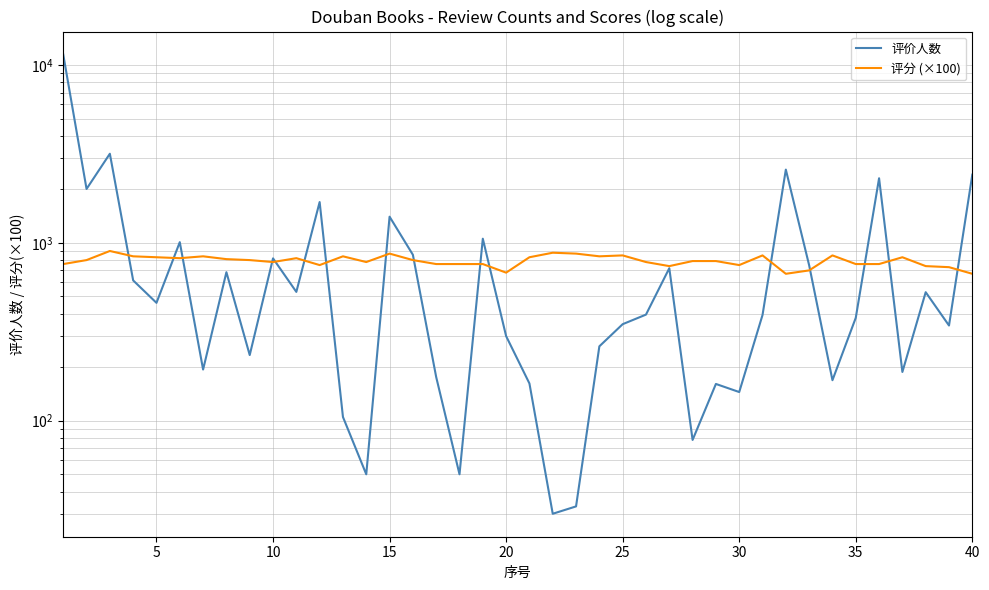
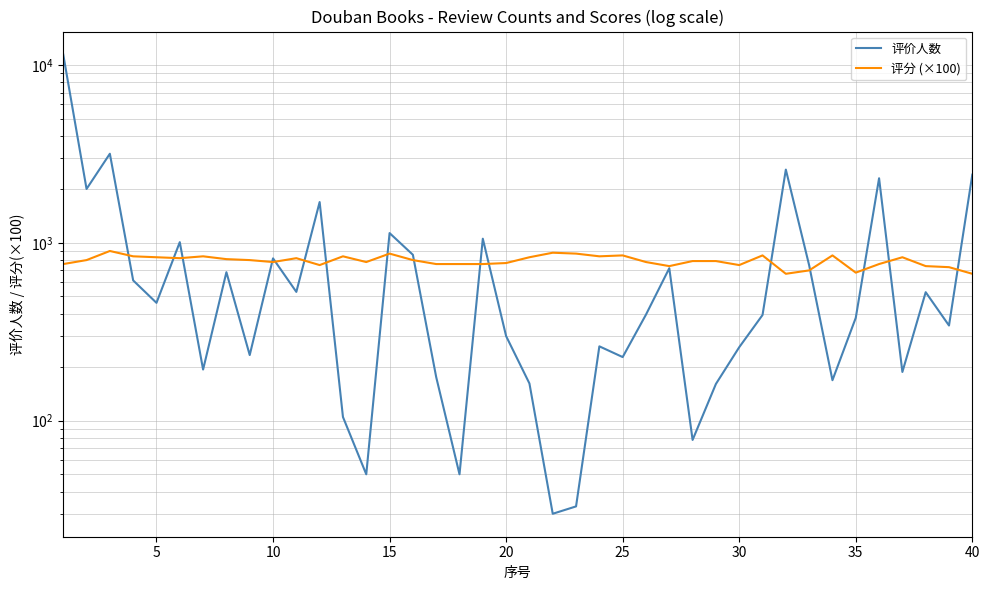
评价人数, 15: 1400 -> 1100
评分 (×100), 20: 680 -> 770
评价人数, 25: 350 -> 230
评价人数, 30: 150 -> 260
评分 (×100), 35: 760 -> 680
